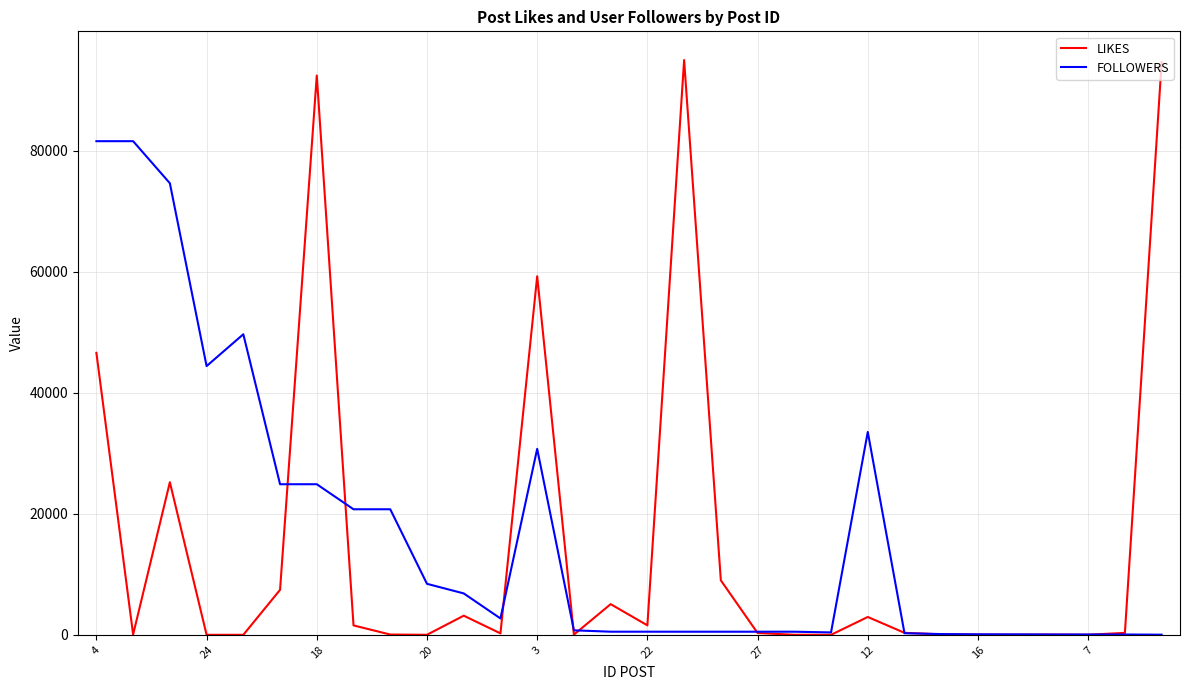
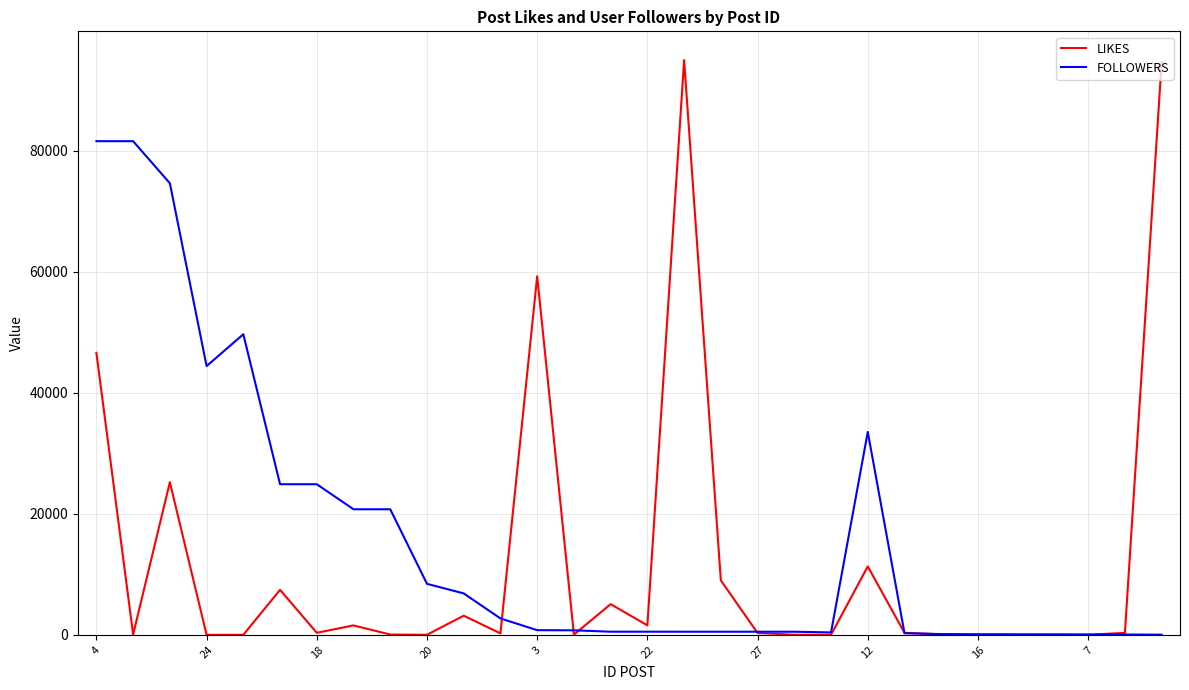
LIKES, 18: 92000 -> 0
FOLLOWERS, 3: 31000 -> 1000
LIKES, 12: 3000 -> 11000
